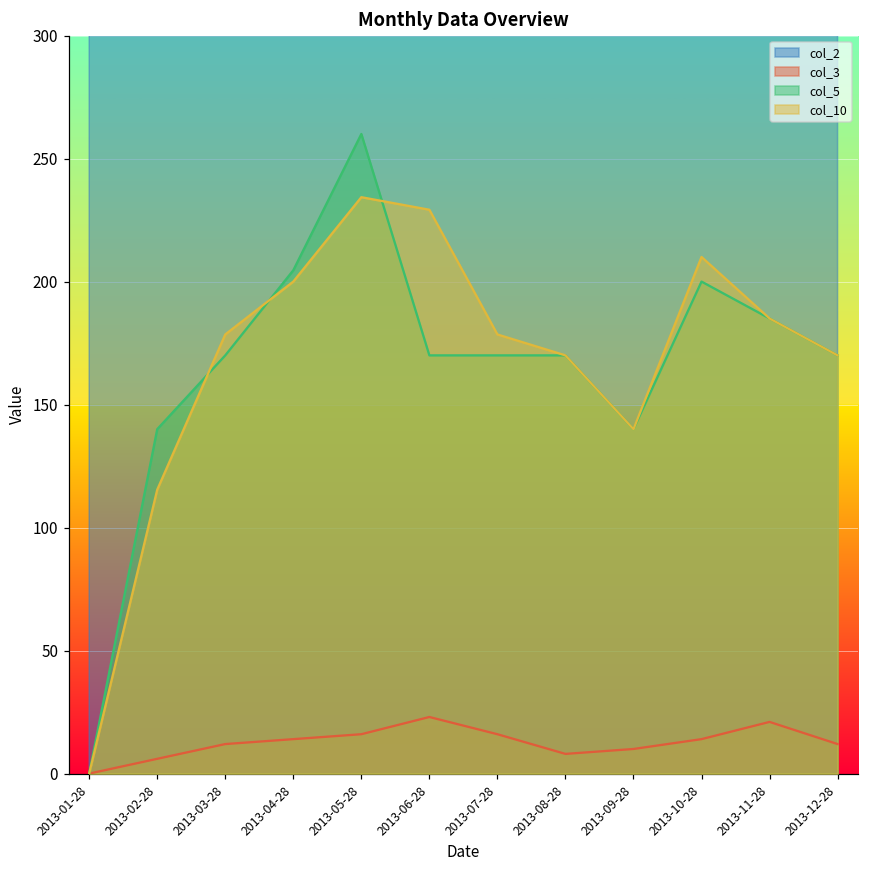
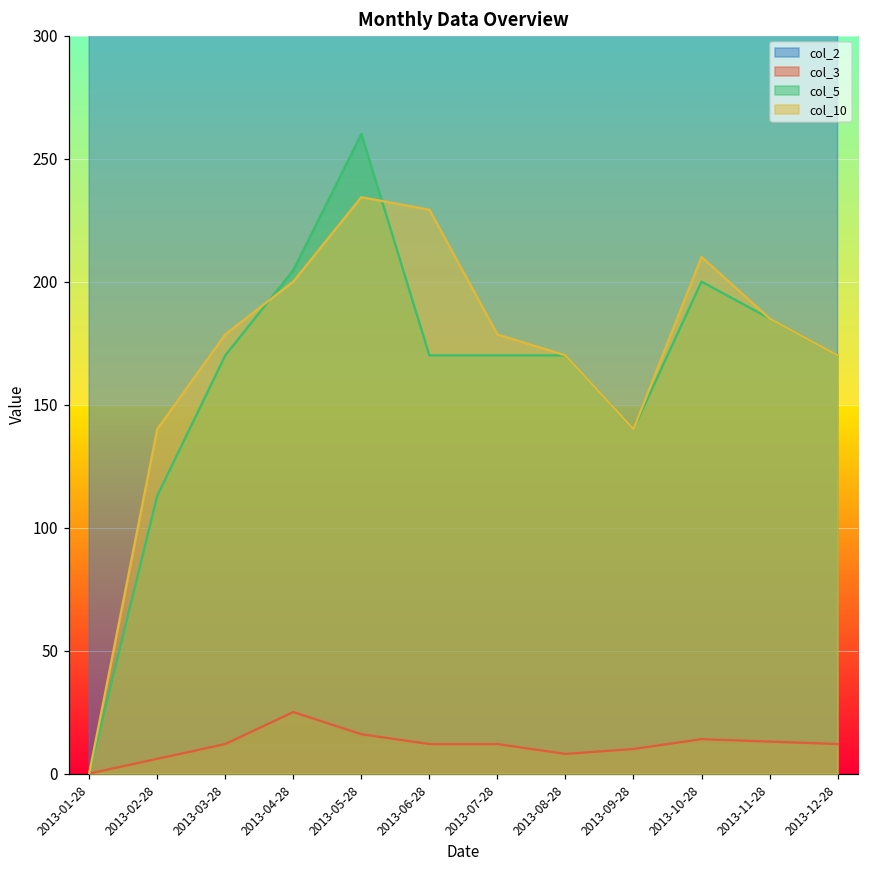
col_5, 2013-02-28: 140 -> 113
col_10, 2013-02-28: 115 -> 140
col_3, 2013-04-28: 14 -> 25
col_3, 2013-06-28: 23 -> 12
col_3, 2013-07-28: 16 -> 12
col_3, 2013-11-28: 21 -> 13
